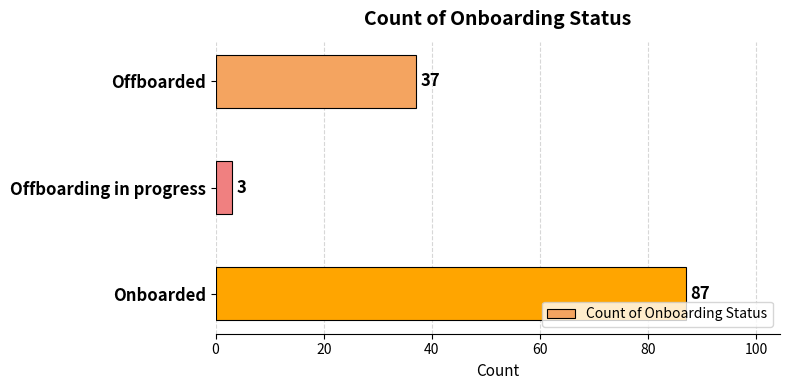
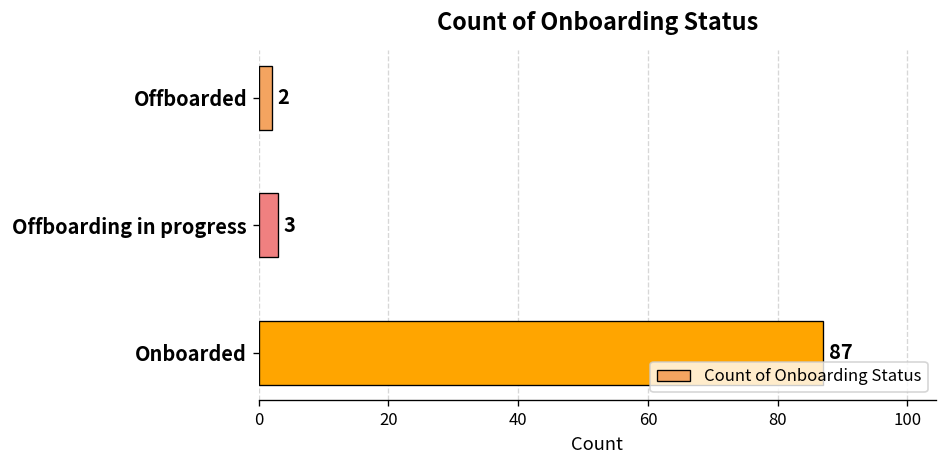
Offboarded: 37 -> 2
